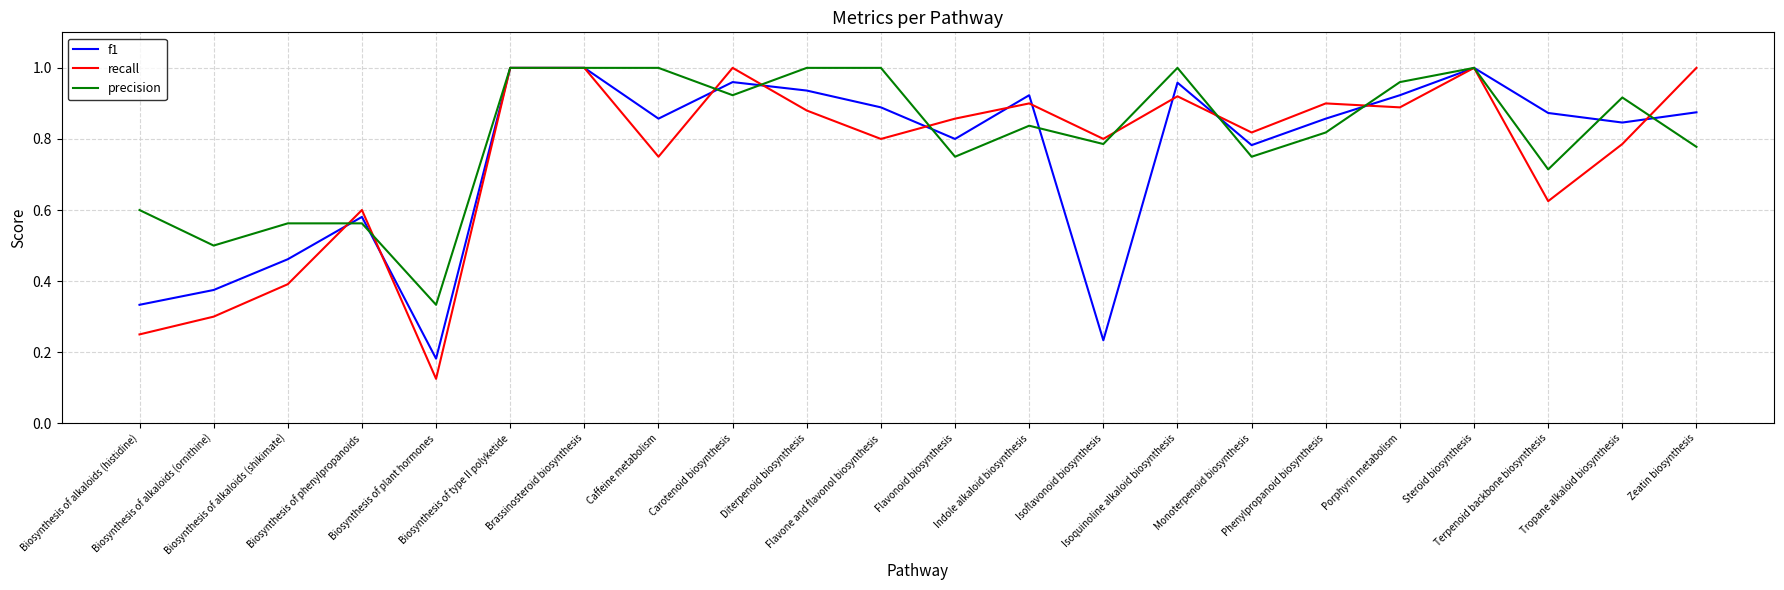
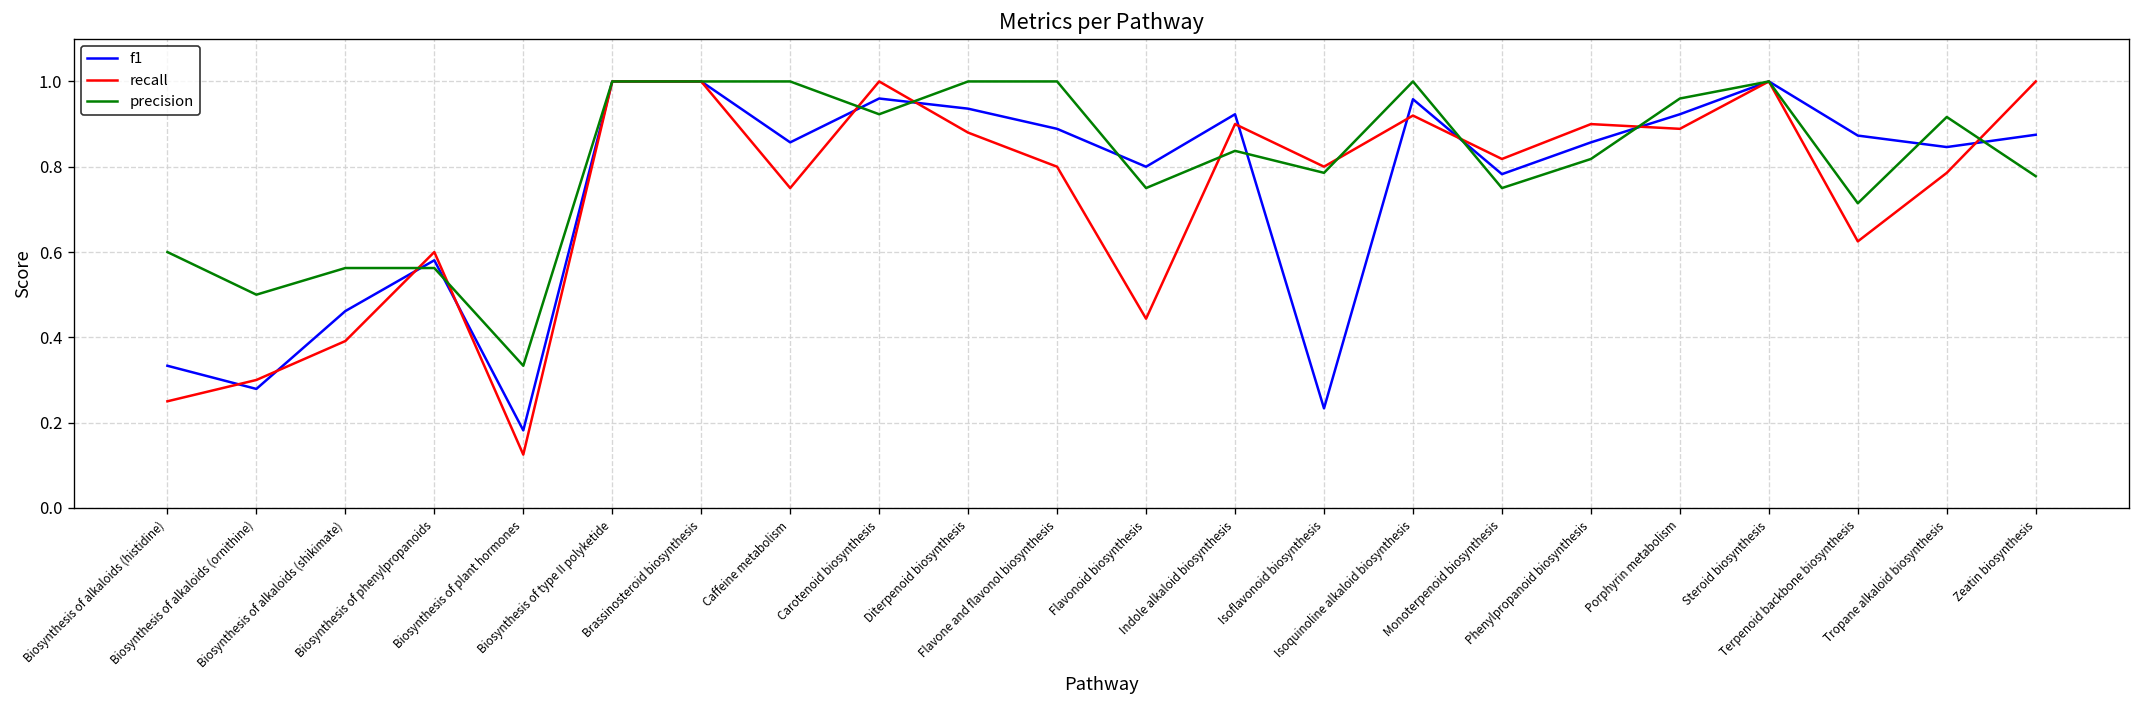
f1, Biosynthesis of alkaloids (ornithine): 0.38 -> 0.28
recall, Flavonoid biosynthesis: 0.86 -> 0.44
